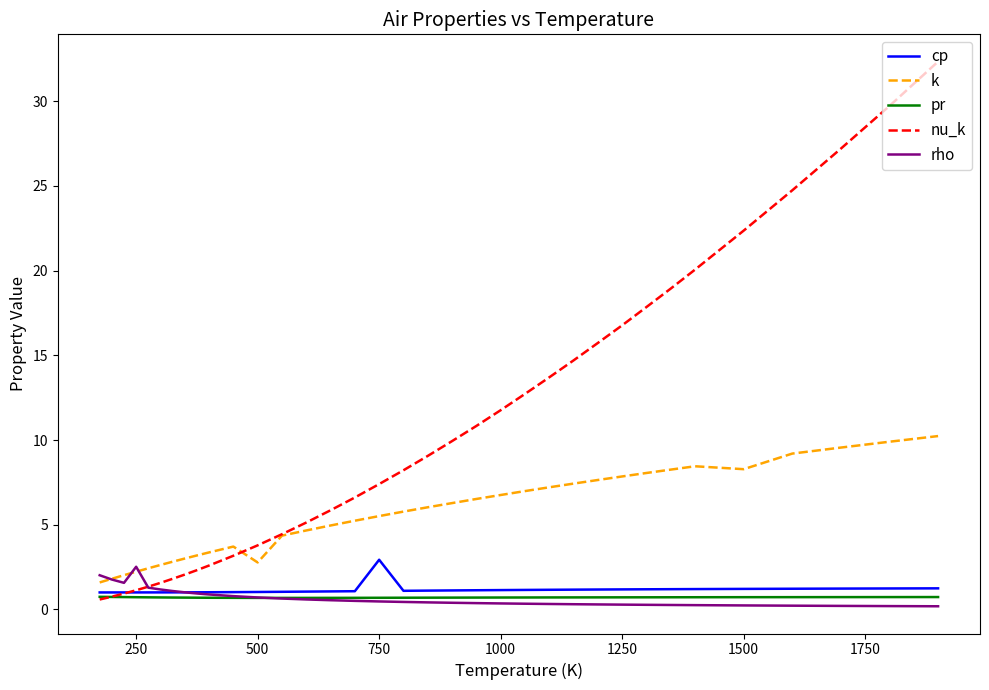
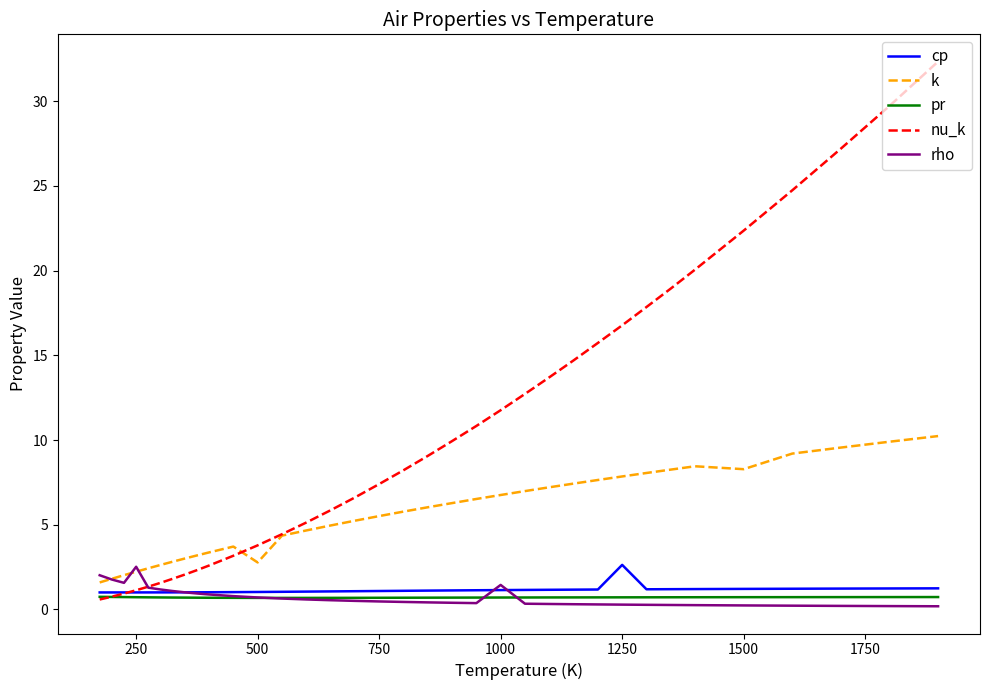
cp, 750: 2.9 -> 1.1
rho, 1000: 0.4 -> 1.4
cp, 1250: 1.2 -> 2.6
